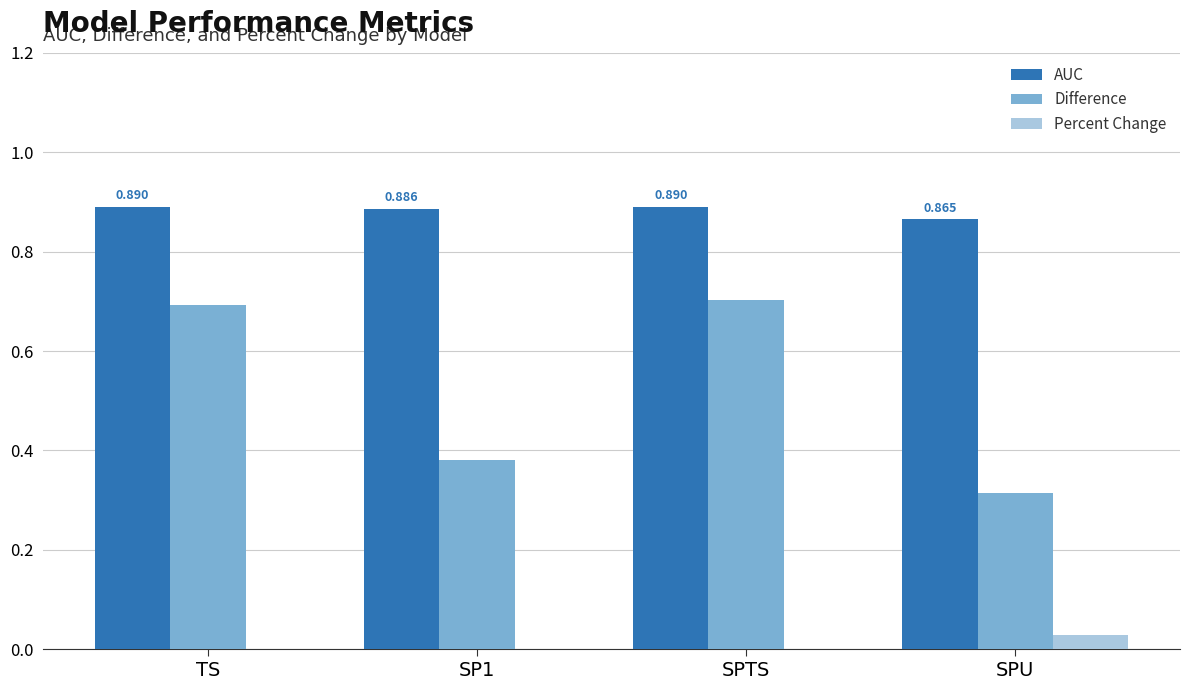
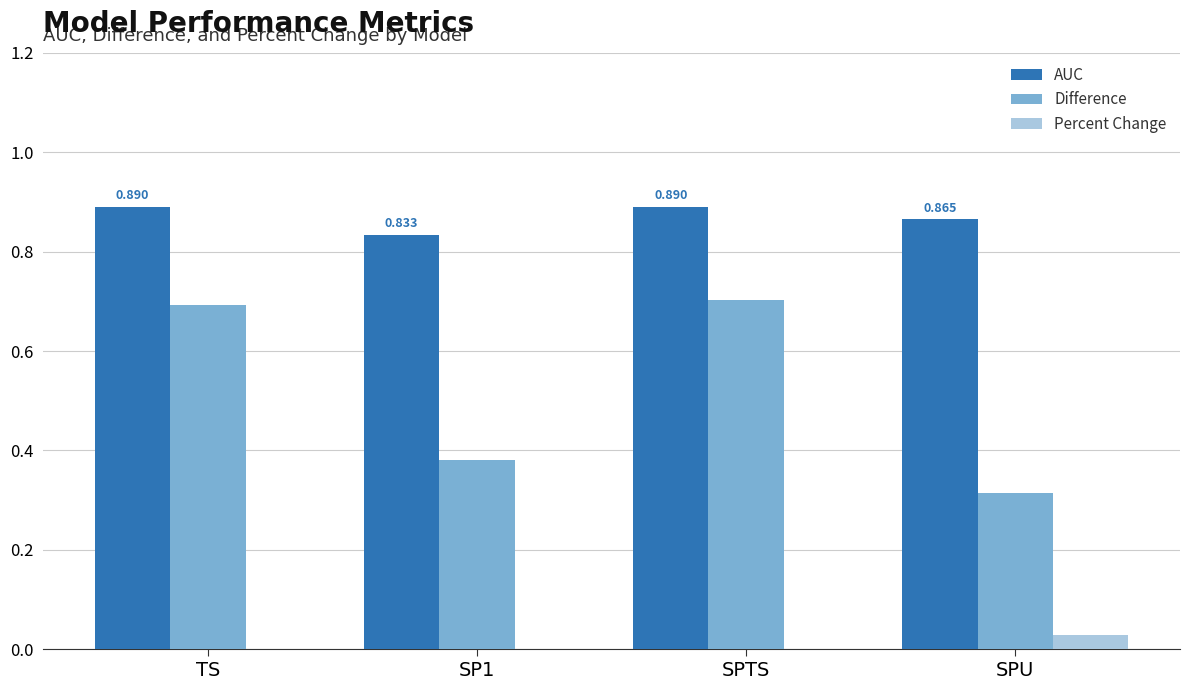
AUC, SP1: 0.886 -> 0.833
